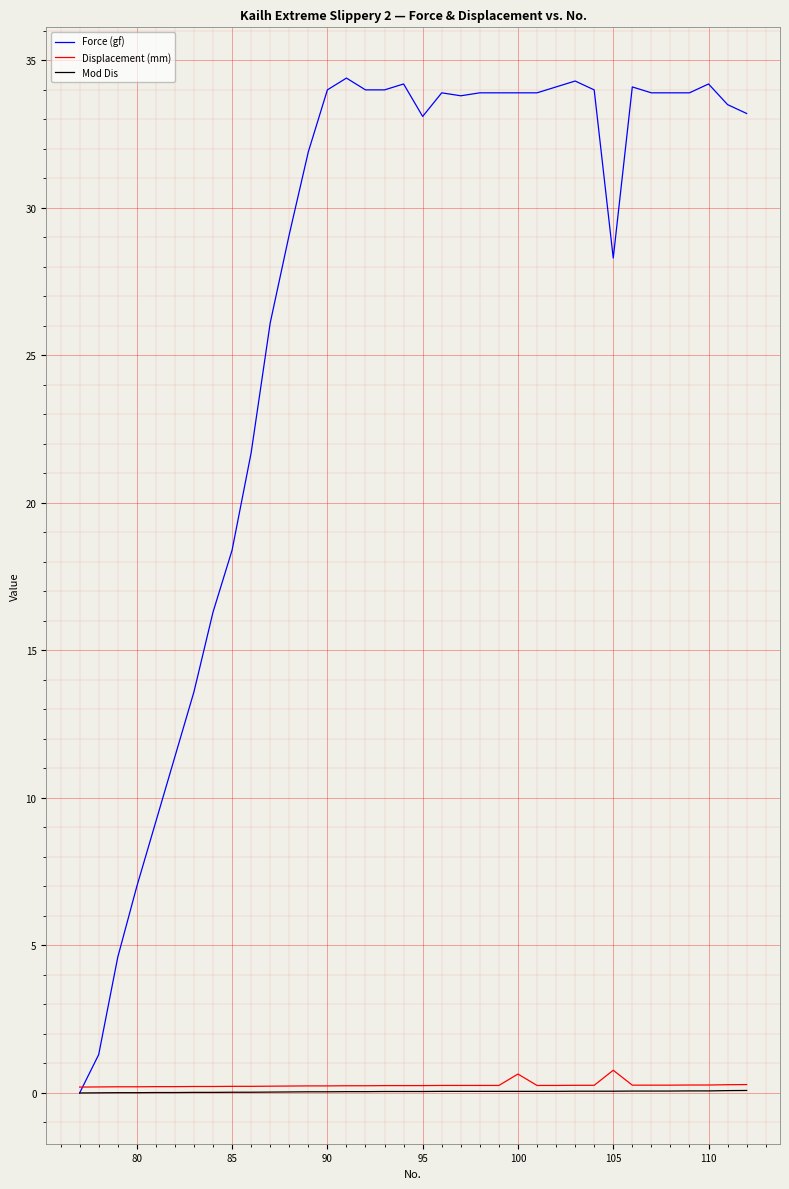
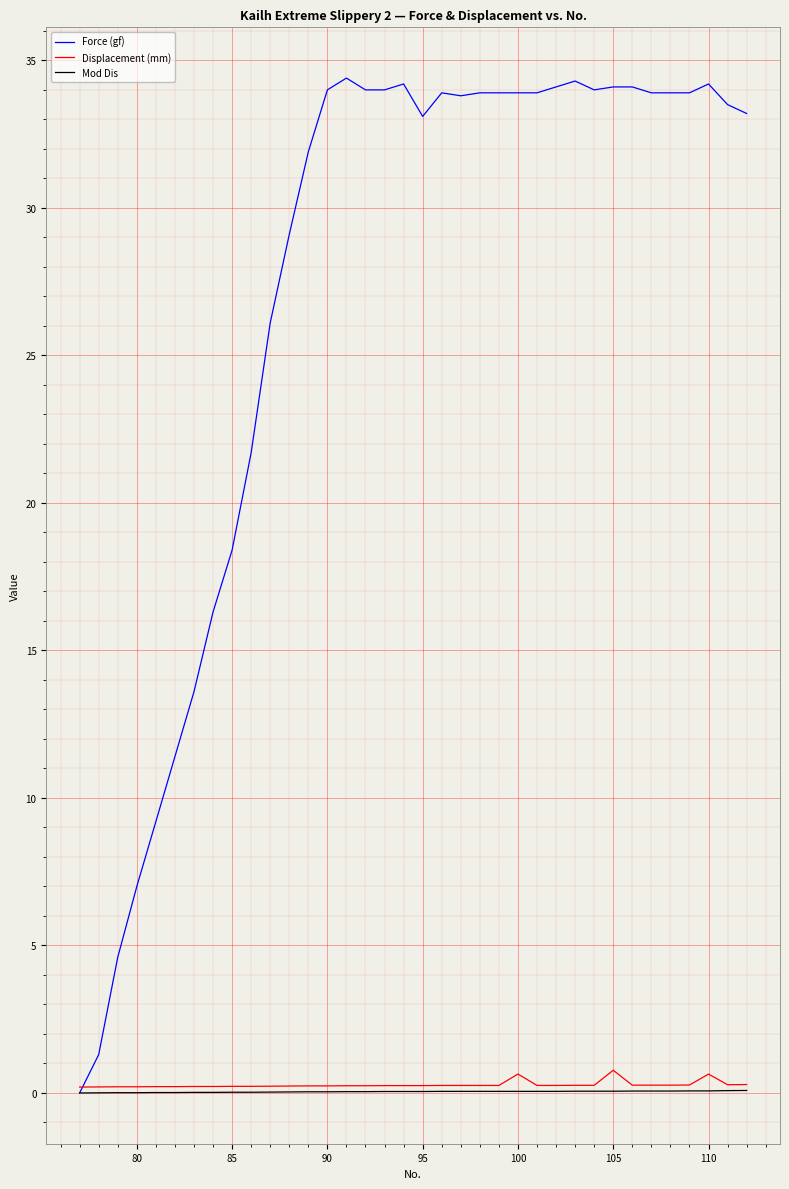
Force (gf), 105: 28.3 -> 34.1
Displacement (mm), 110: 0.3 -> 0.6
